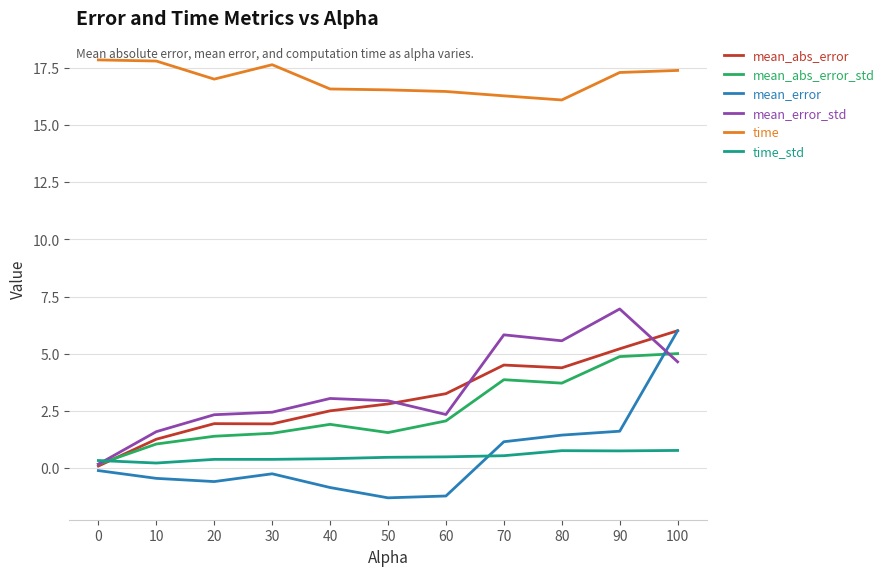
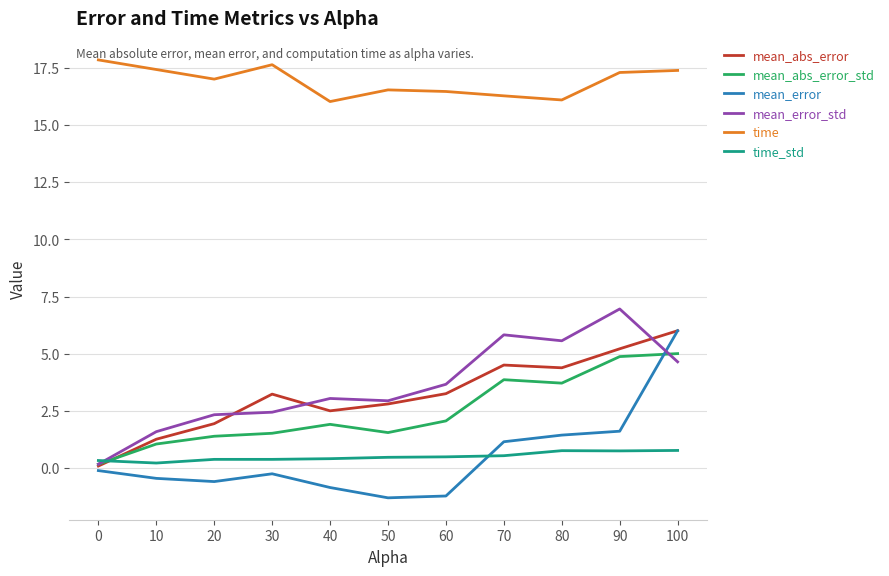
time, 10: 17.8 -> 17.4
mean_abs_error, 30: 1.9 -> 3.2
time, 40: 16.6 -> 16.0
mean_error_std, 60: 2.4 -> 3.7
